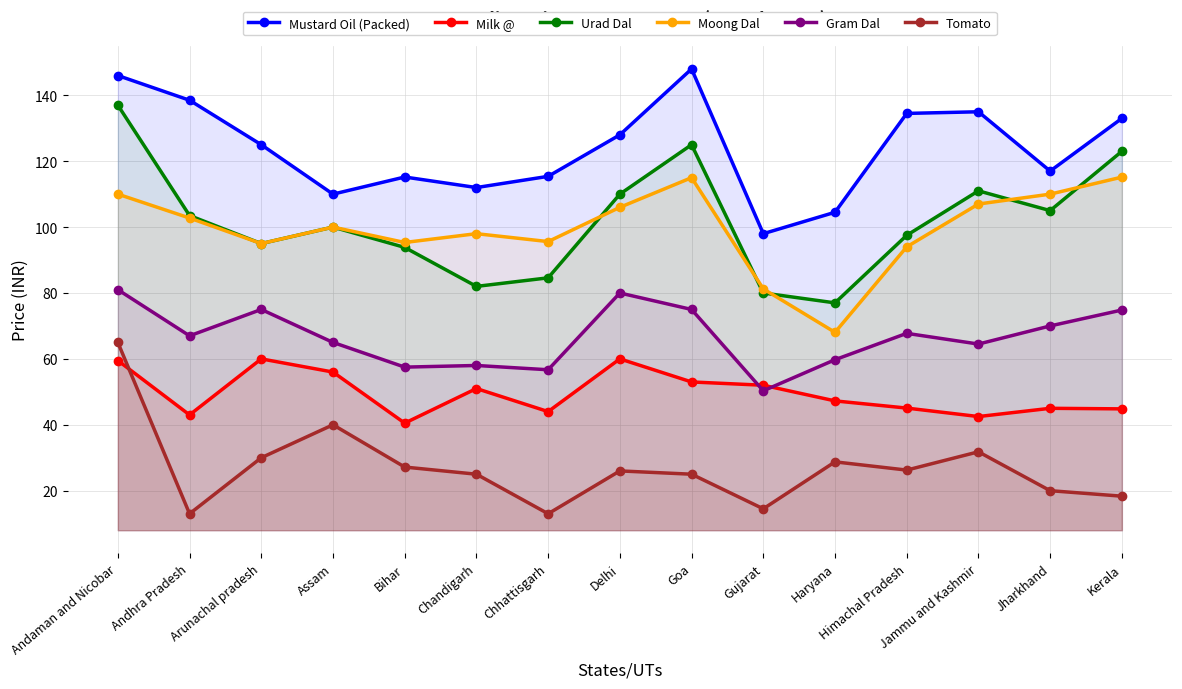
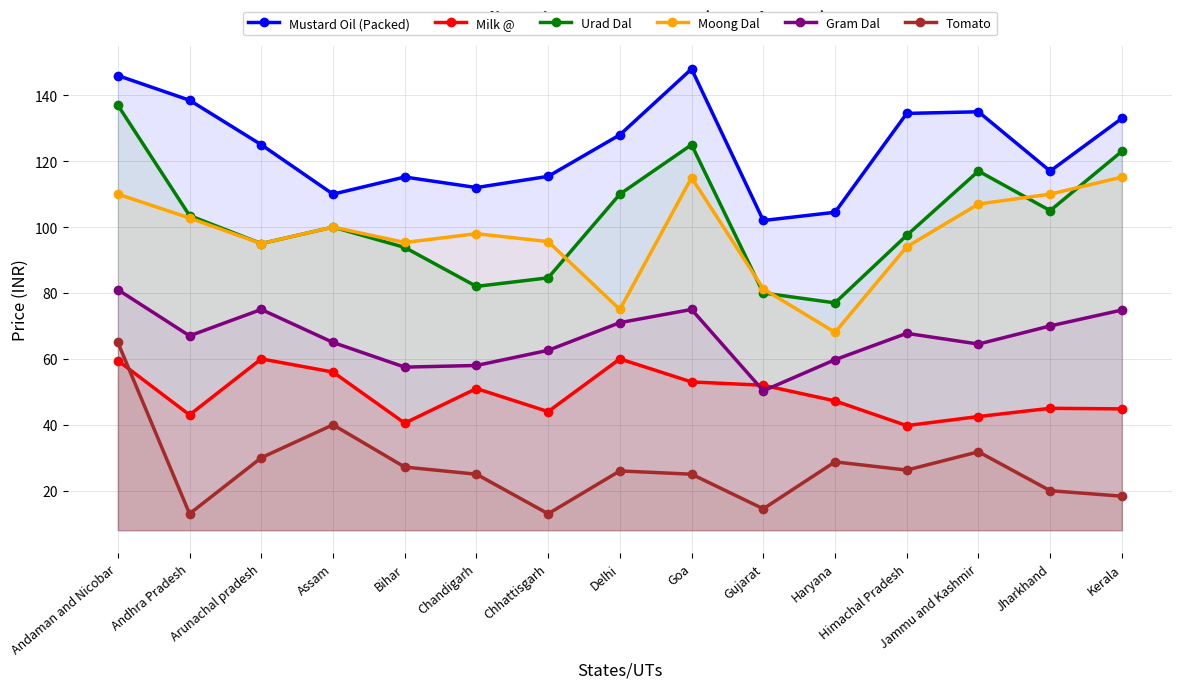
Gram Dal, Chhattisgarh: 57 -> 63
Moong Dal, Delhi: 106 -> 75
Gram Dal, Delhi: 80 -> 71
Mustard Oil (Packed), Gujarat: 98 -> 102
Milk @, Himachal Pradesh: 45 -> 40
Urad Dal, Jammu and Kashmir: 111 -> 117
